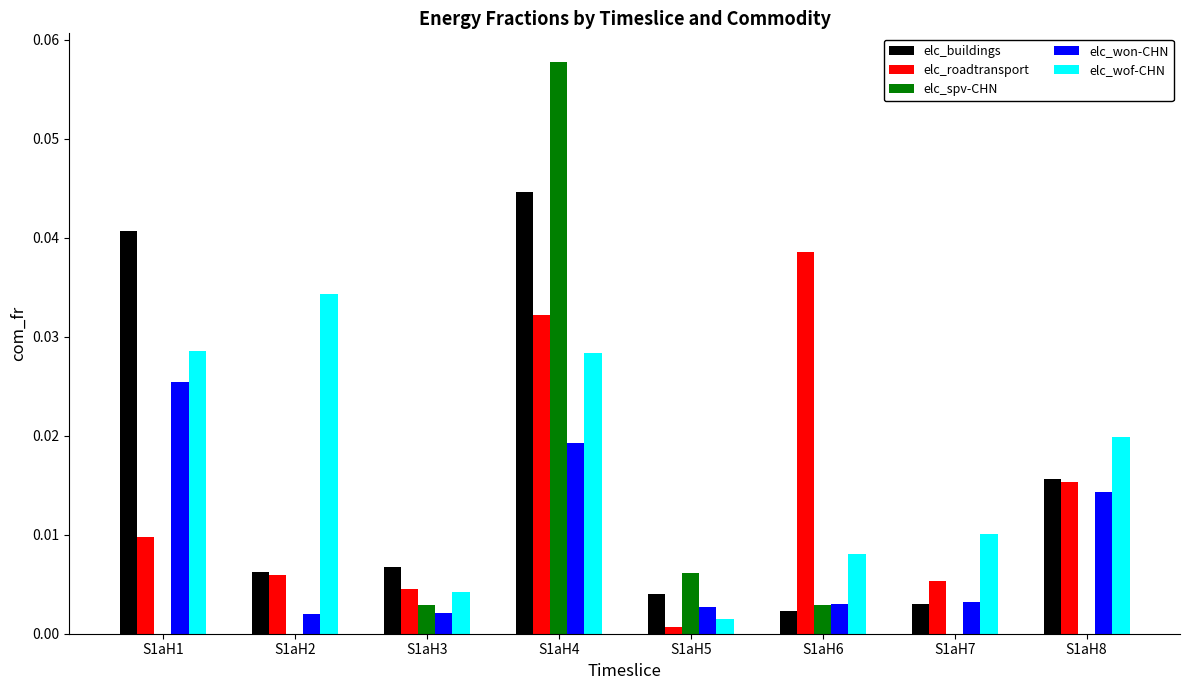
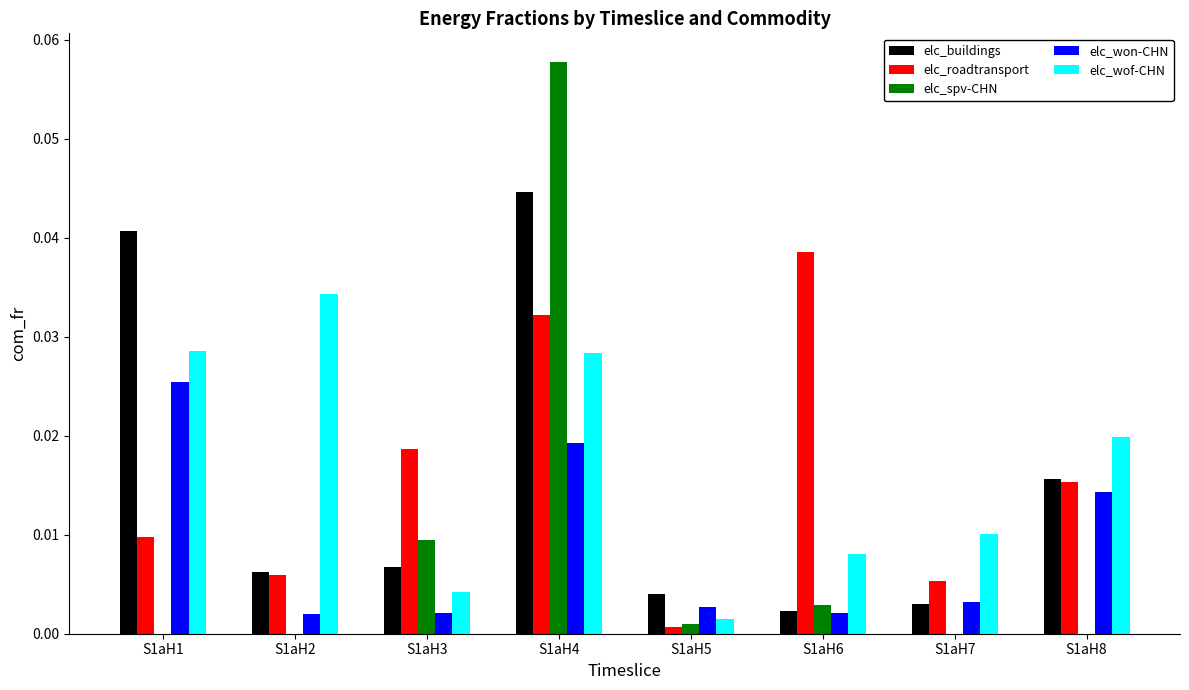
elc_roadtransport, S1aH3: 0.005 -> 0.019
elc_spv-CHN, S1aH3: 0.003 -> 0.009
elc_spv-CHN, S1aH5: 0.006 -> 0.001
elc_won-CHN, S1aH6: 0.003 -> 0.002
